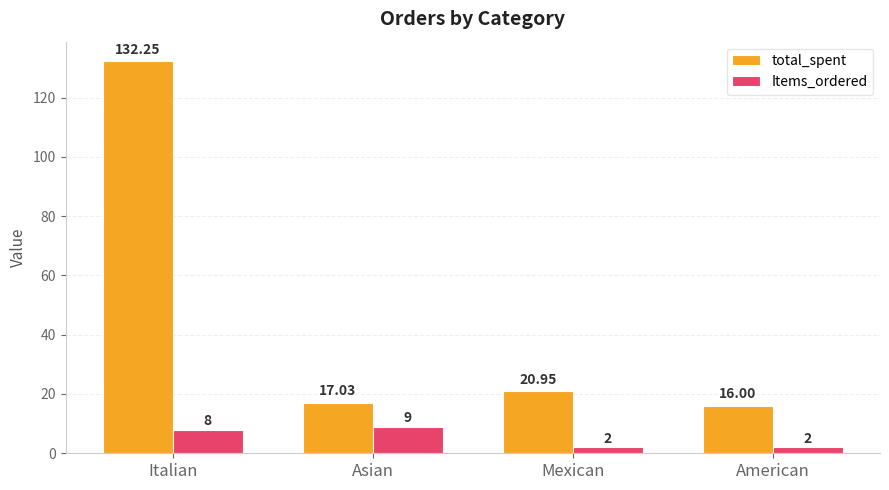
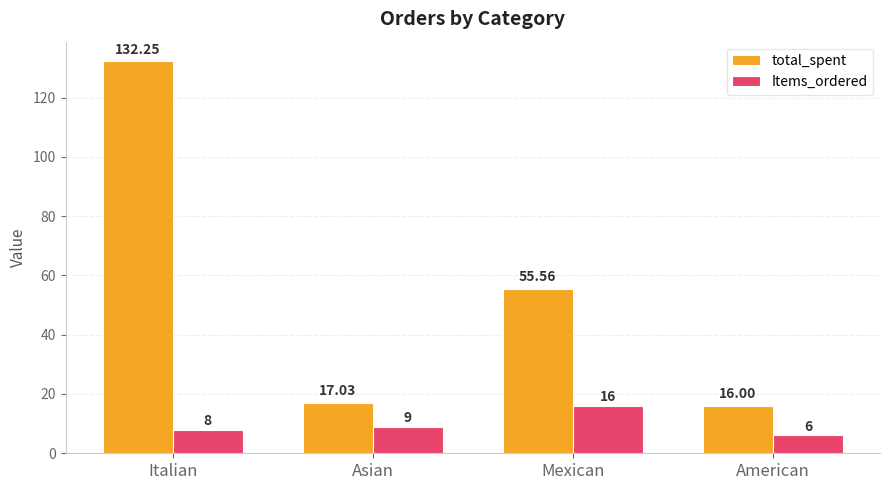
total_spent, Mexican: 20.95 -> 55.56
Items_ordered, Mexican: 2 -> 16
Items_ordered, American: 2 -> 6
